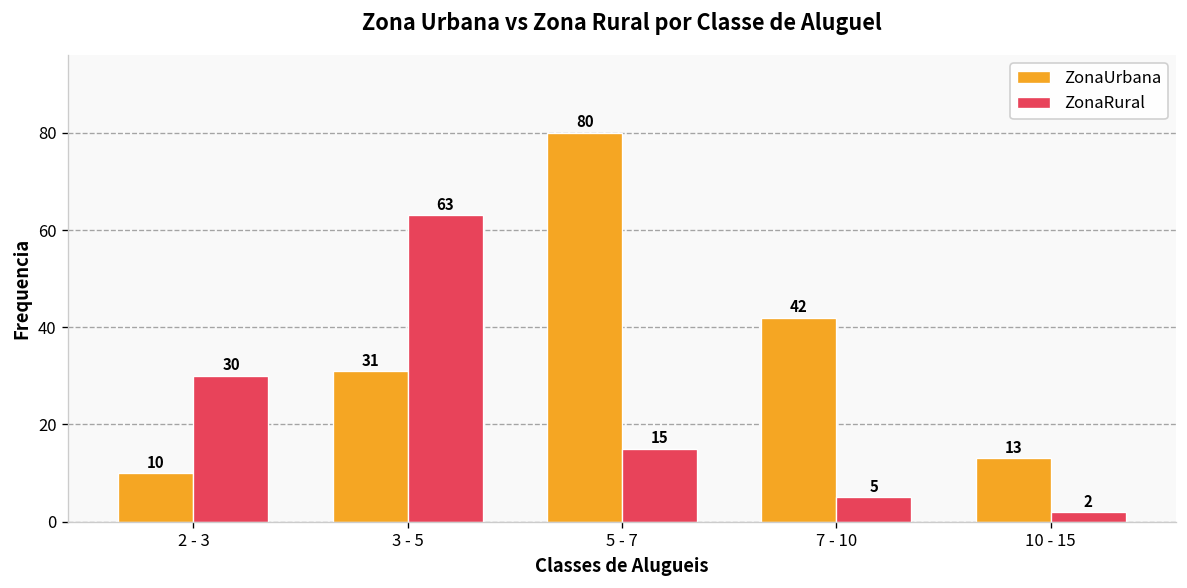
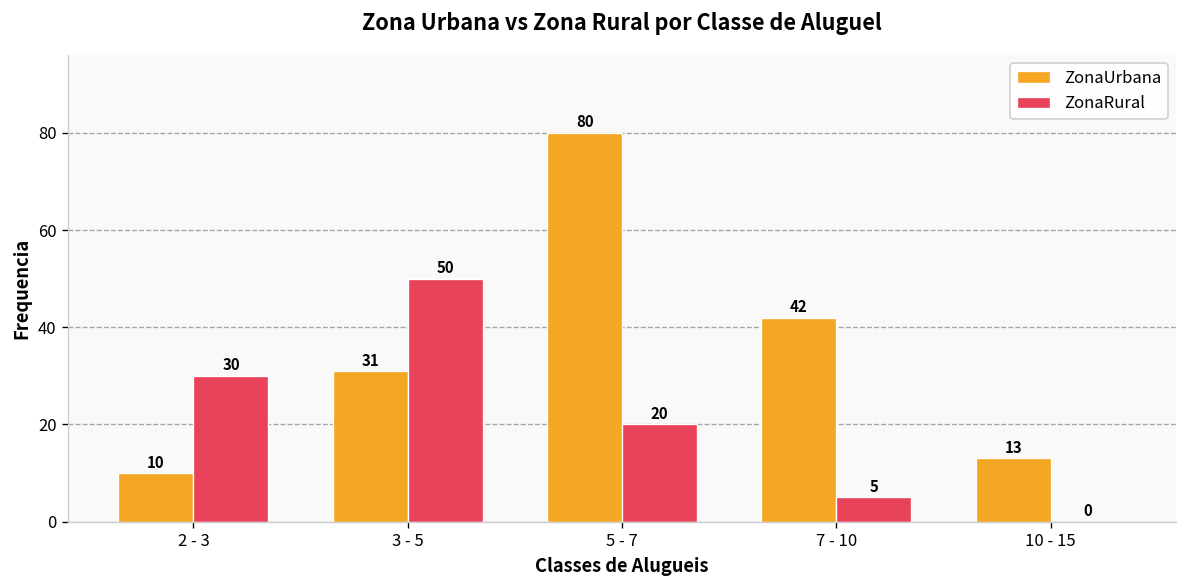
ZonaRural, 3 - 5: 63 -> 50
ZonaRural, 5 - 7: 15 -> 20
ZonaRural, 10 - 15: 2 -> 0
